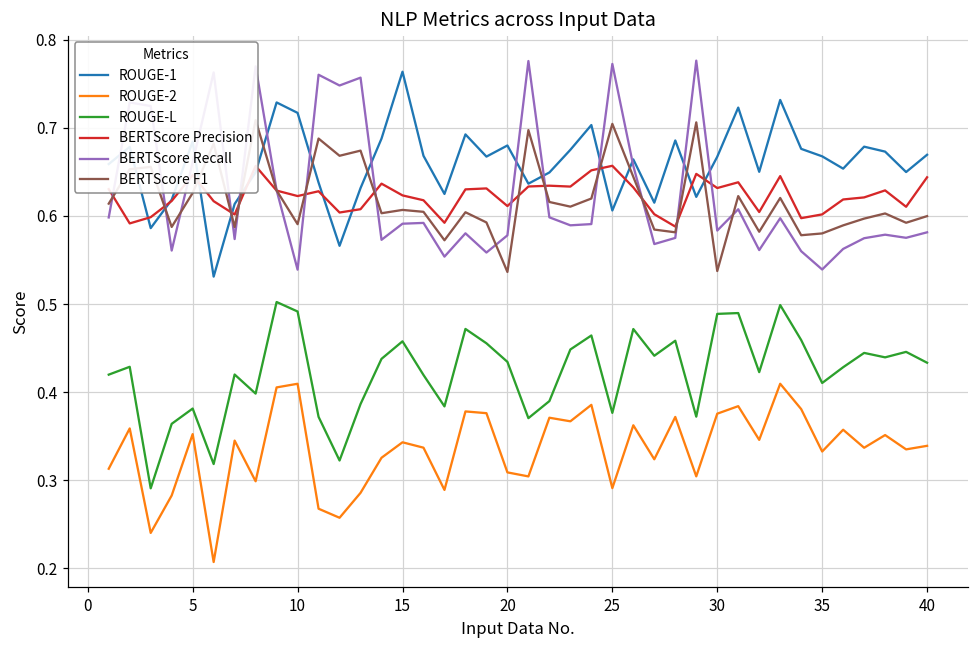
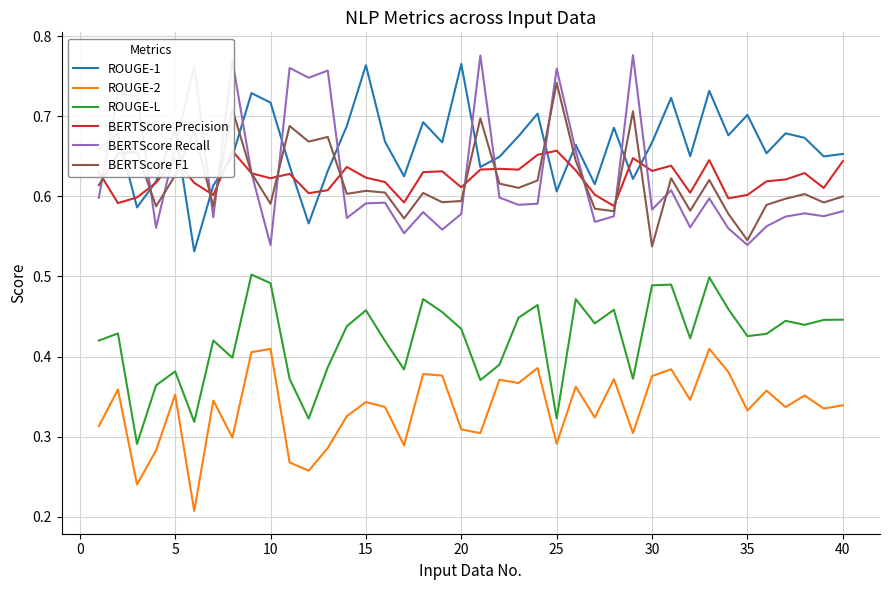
ROUGE-1, 20: 0.68 -> 0.77
BERTScore F1, 20: 0.54 -> 0.59
ROUGE-L, 25: 0.38 -> 0.32
BERTScore Recall, 25: 0.77 -> 0.76
BERTScore F1, 25: 0.70 -> 0.74
ROUGE-1, 35: 0.67 -> 0.70
ROUGE-L, 35: 0.41 -> 0.43
BERTScore F1, 35: 0.58 -> 0.55
ROUGE-1, 40: 0.67 -> 0.65
ROUGE-L, 40: 0.43 -> 0.45
